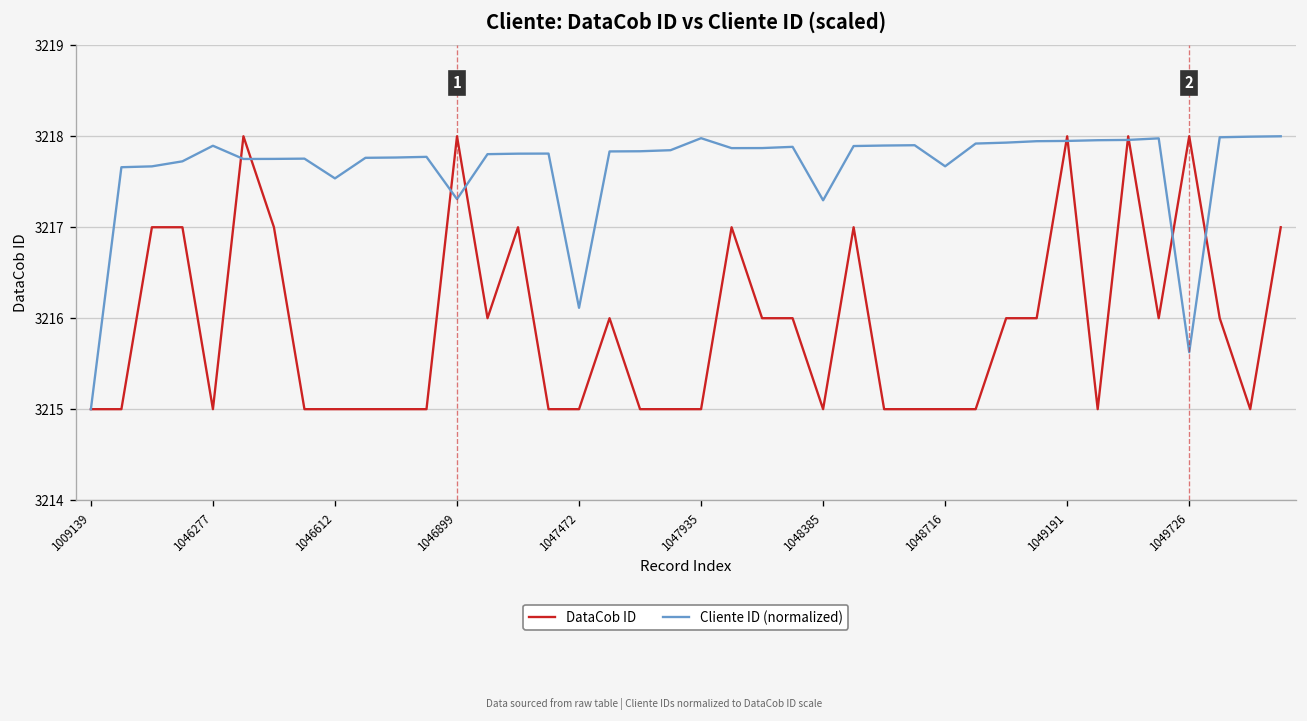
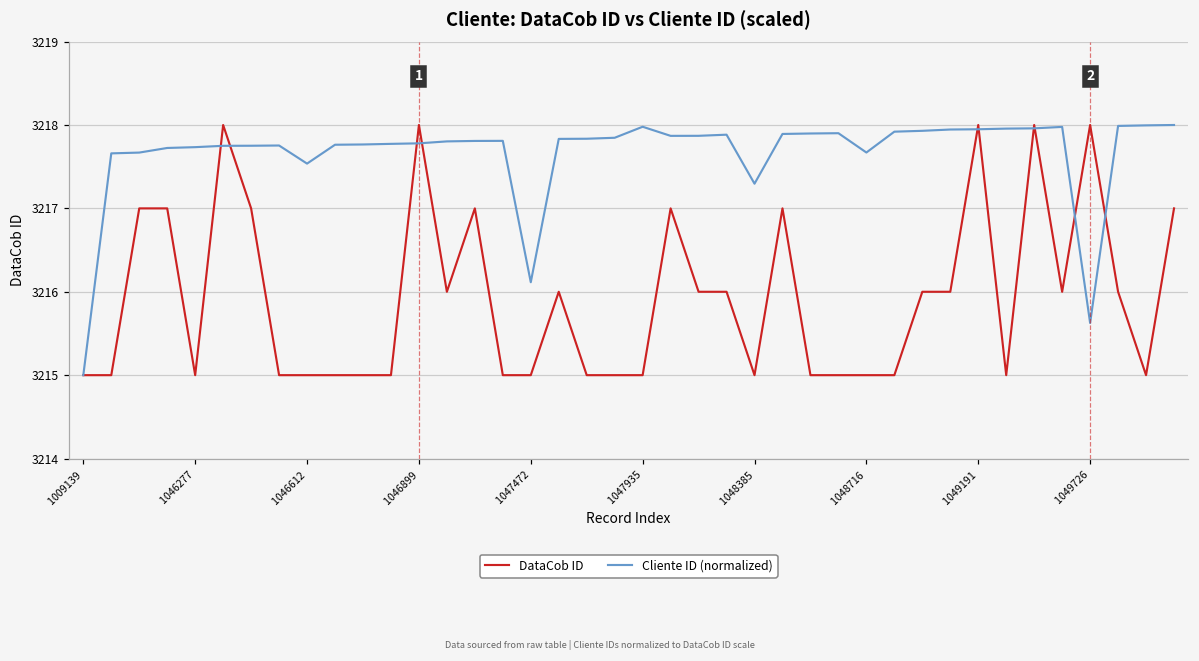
Cliente ID (normalized), 1046277: 3217.9 -> 3217.7
Cliente ID (normalized), 1046899: 3217.3 -> 3217.8
